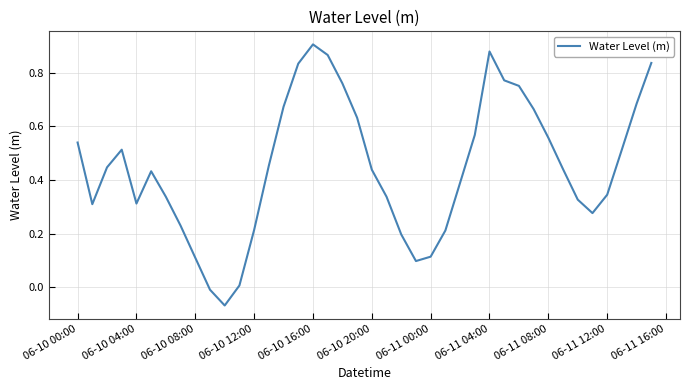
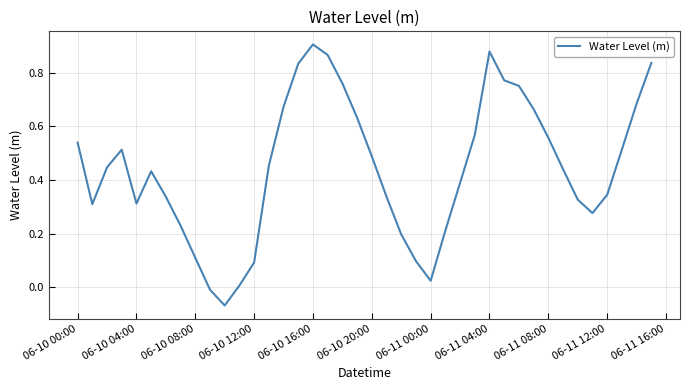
06-10 12:00: 0.21 -> 0.09
06-10 20:00: 0.44 -> 0.49
06-11 00:00: 0.11 -> 0.02
